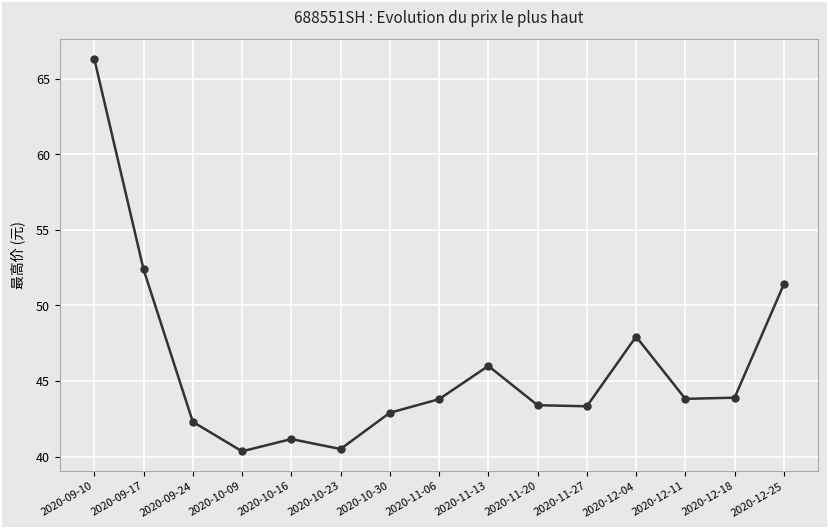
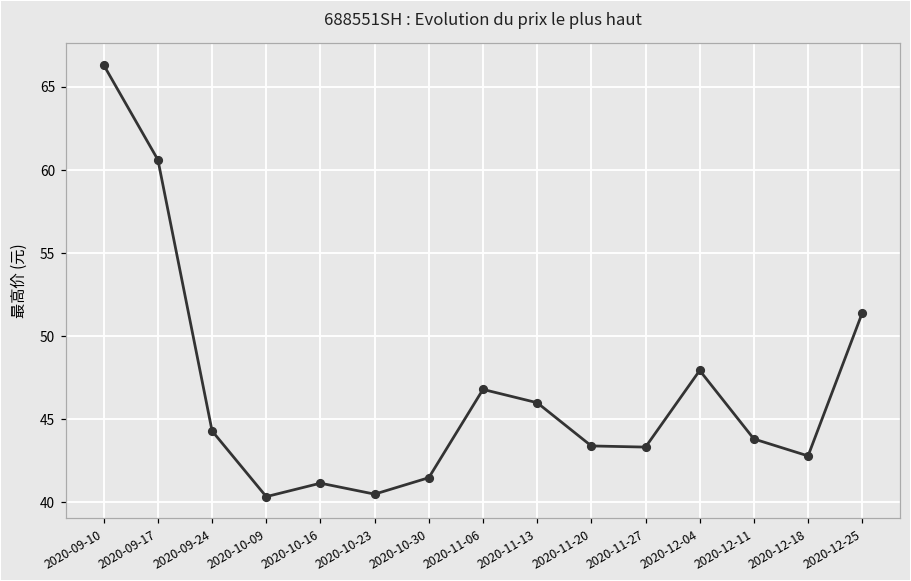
2020-09-17: 52.4 -> 60.6
2020-09-24: 42.3 -> 44.3
2020-10-30: 42.9 -> 41.5
2020-11-06: 43.8 -> 46.8
2020-12-18: 43.9 -> 42.8
